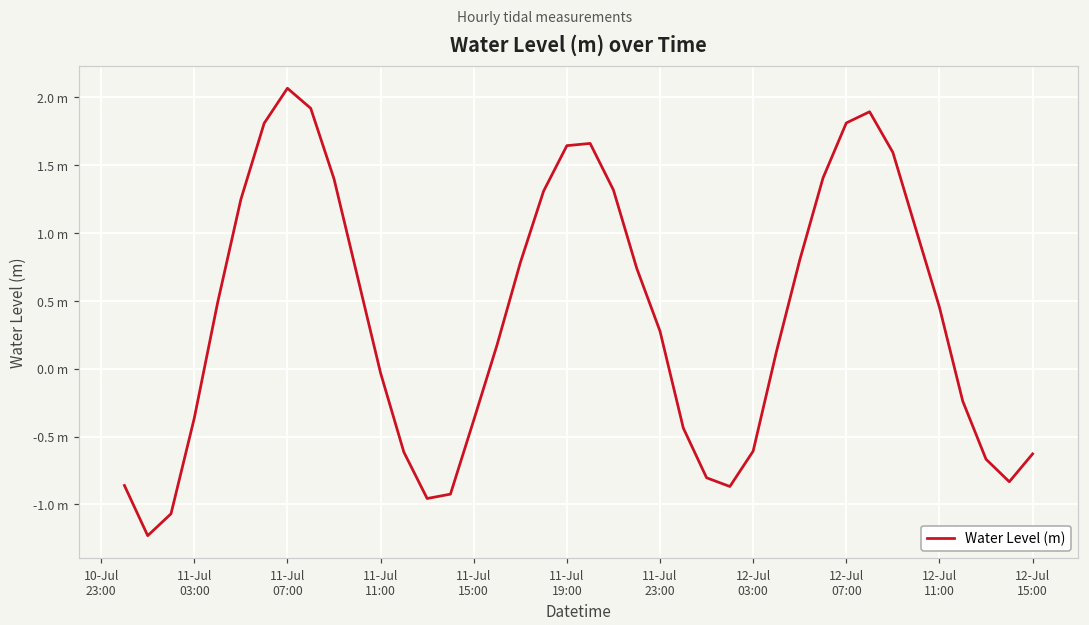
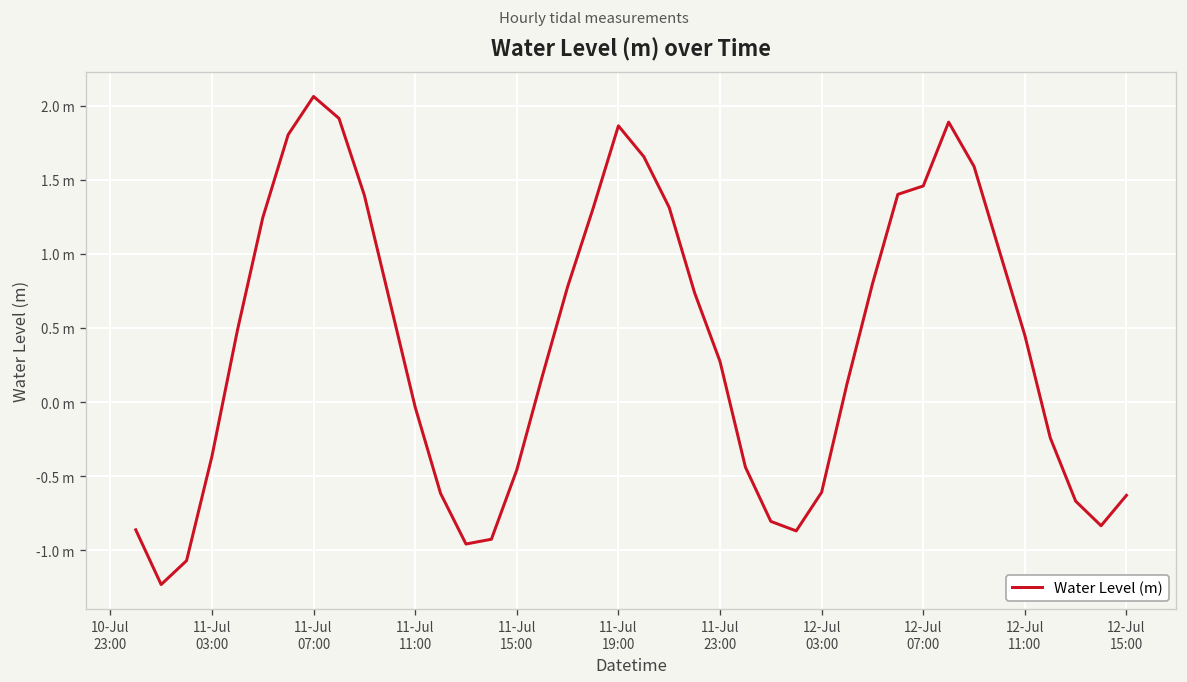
11-Jul 15:00: -0.38 m -> -0.46 m
11-Jul 19:00: 1.64 m -> 1.87 m
12-Jul 07:00: 1.81 m -> 1.46 m
